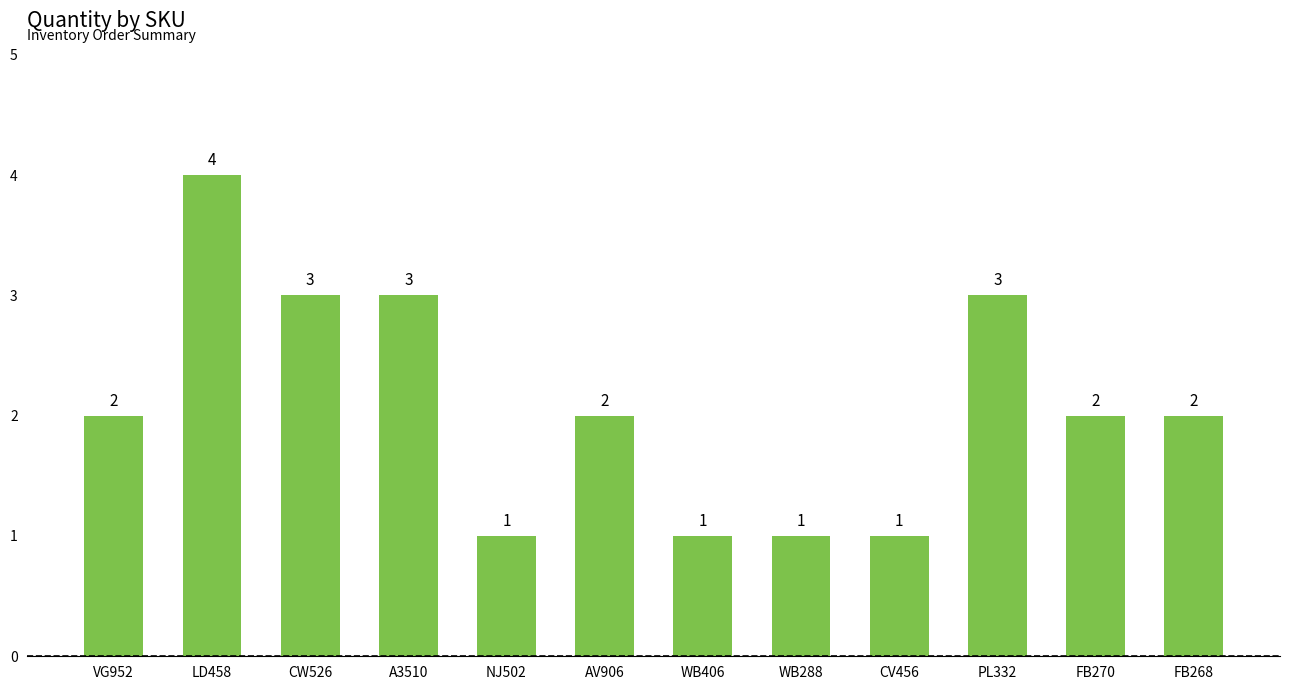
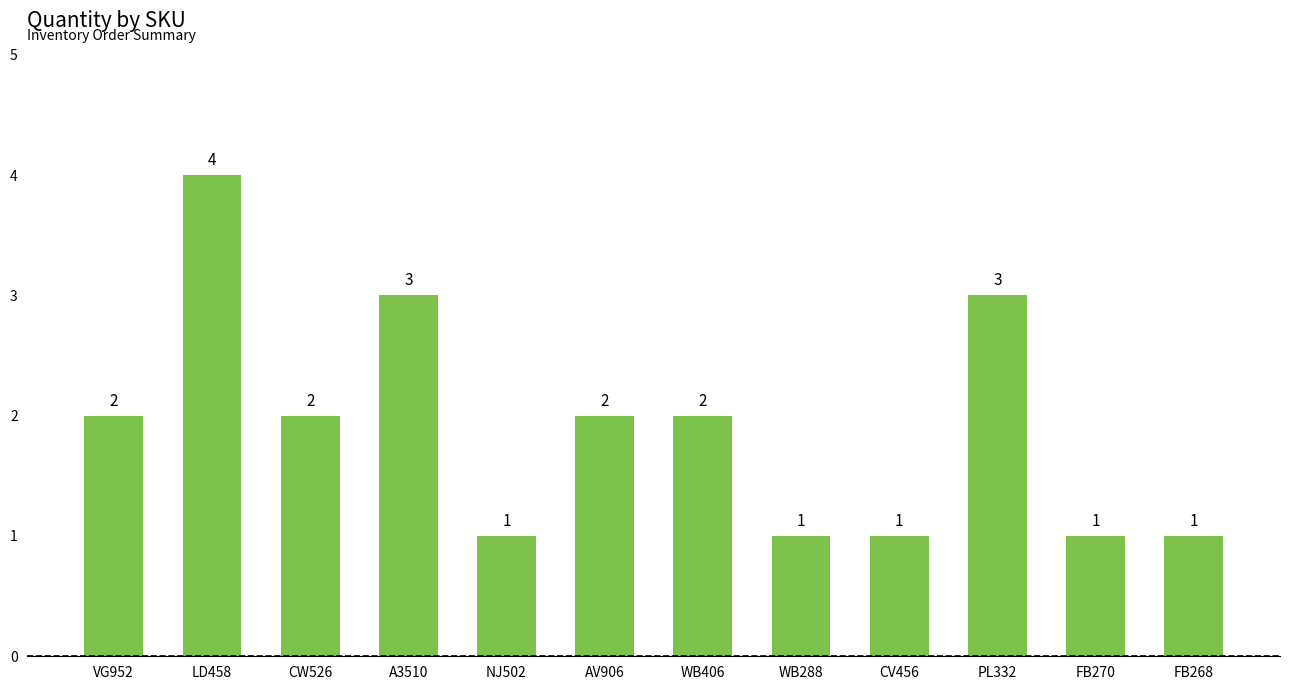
CW526: 3 -> 2
WB406: 1 -> 2
FB270: 2 -> 1
FB268: 2 -> 1
